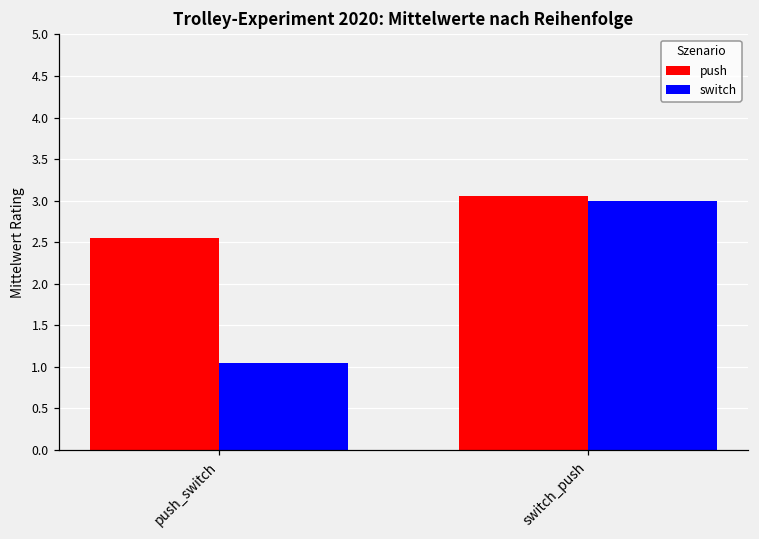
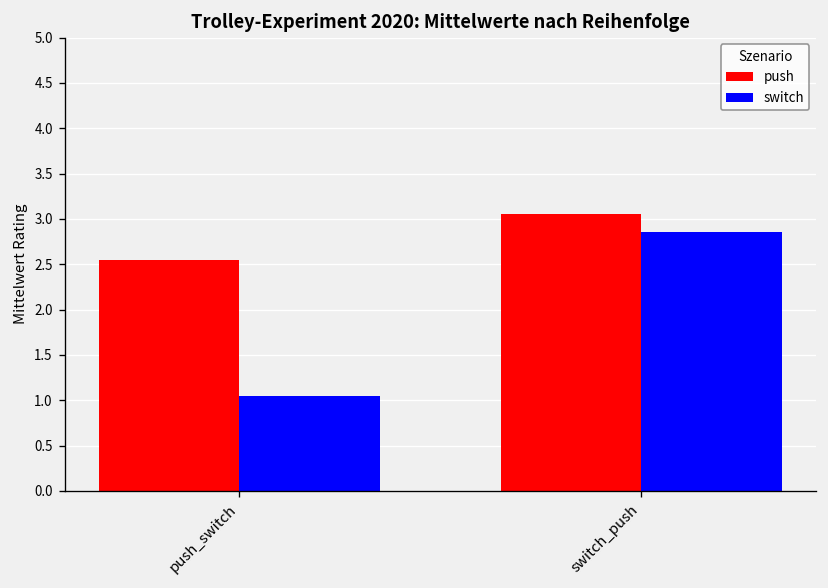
switch, switch_push: 3.0 -> 2.9
